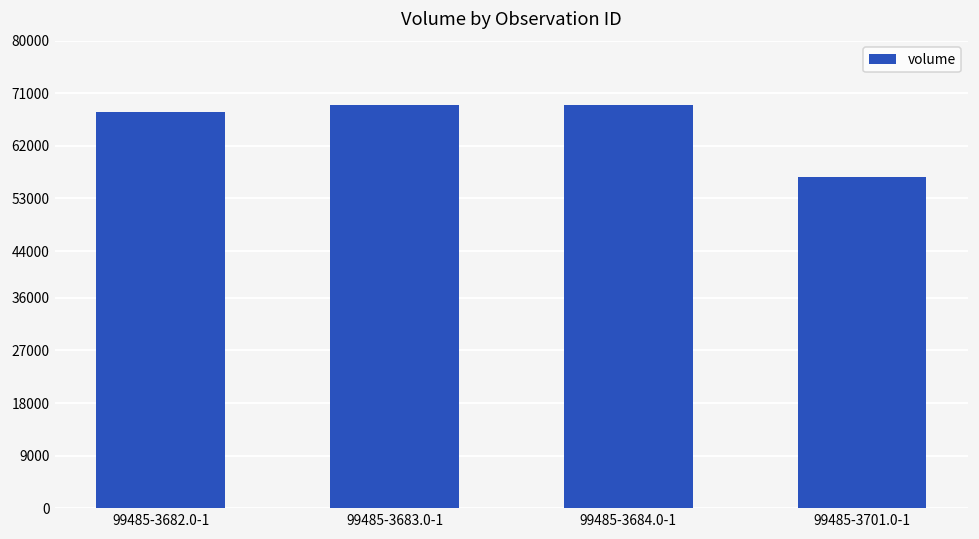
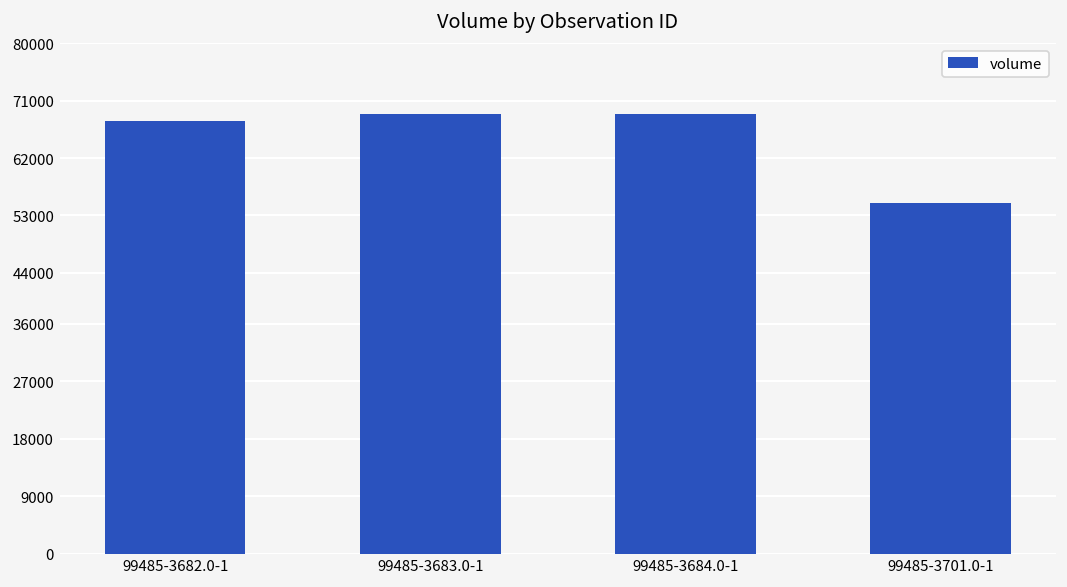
99485-3701.0-1: 57000 -> 55000
